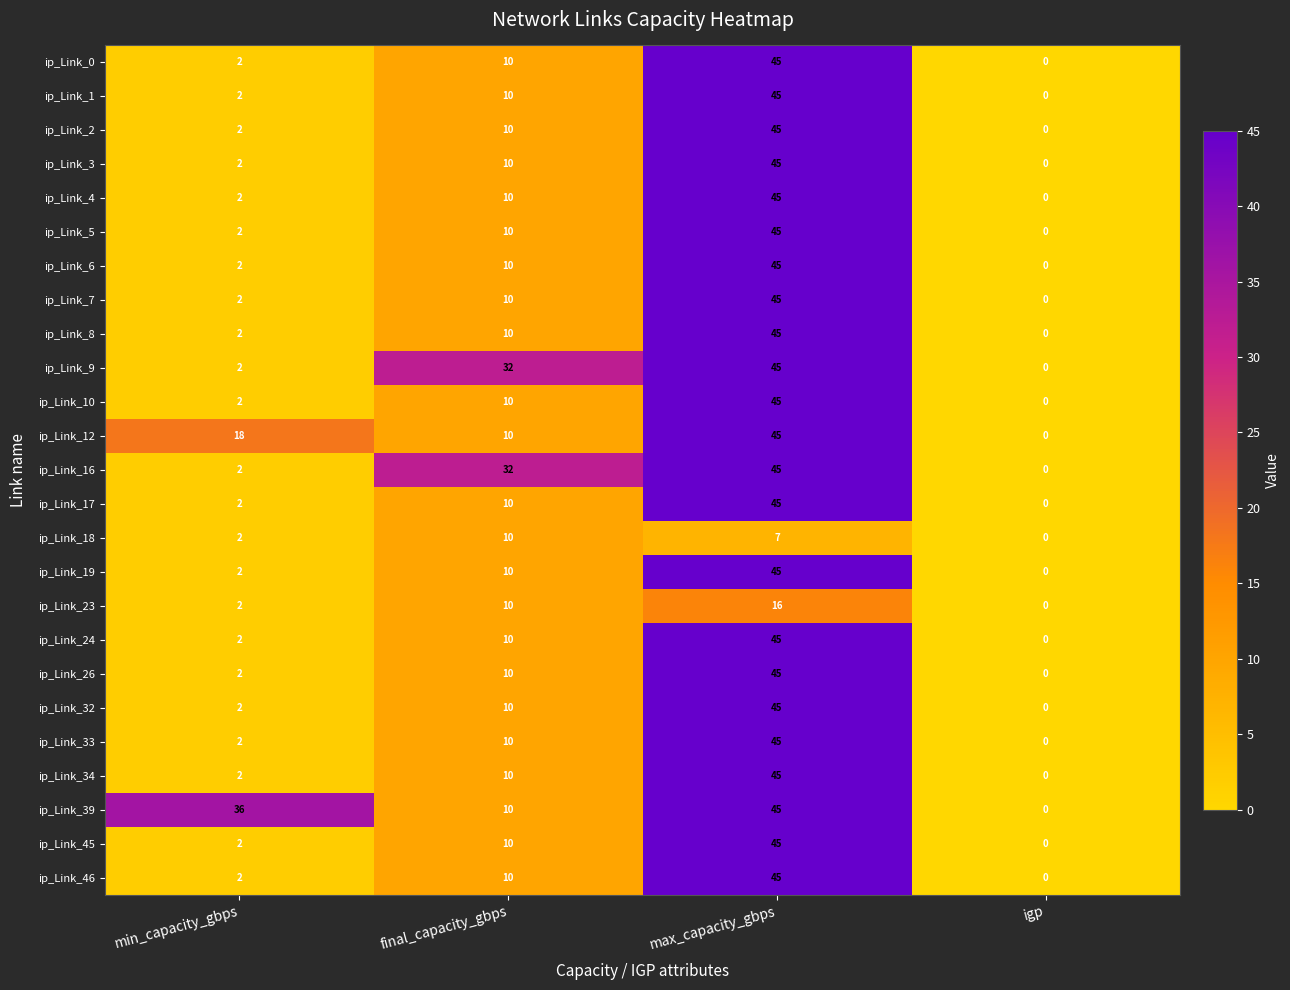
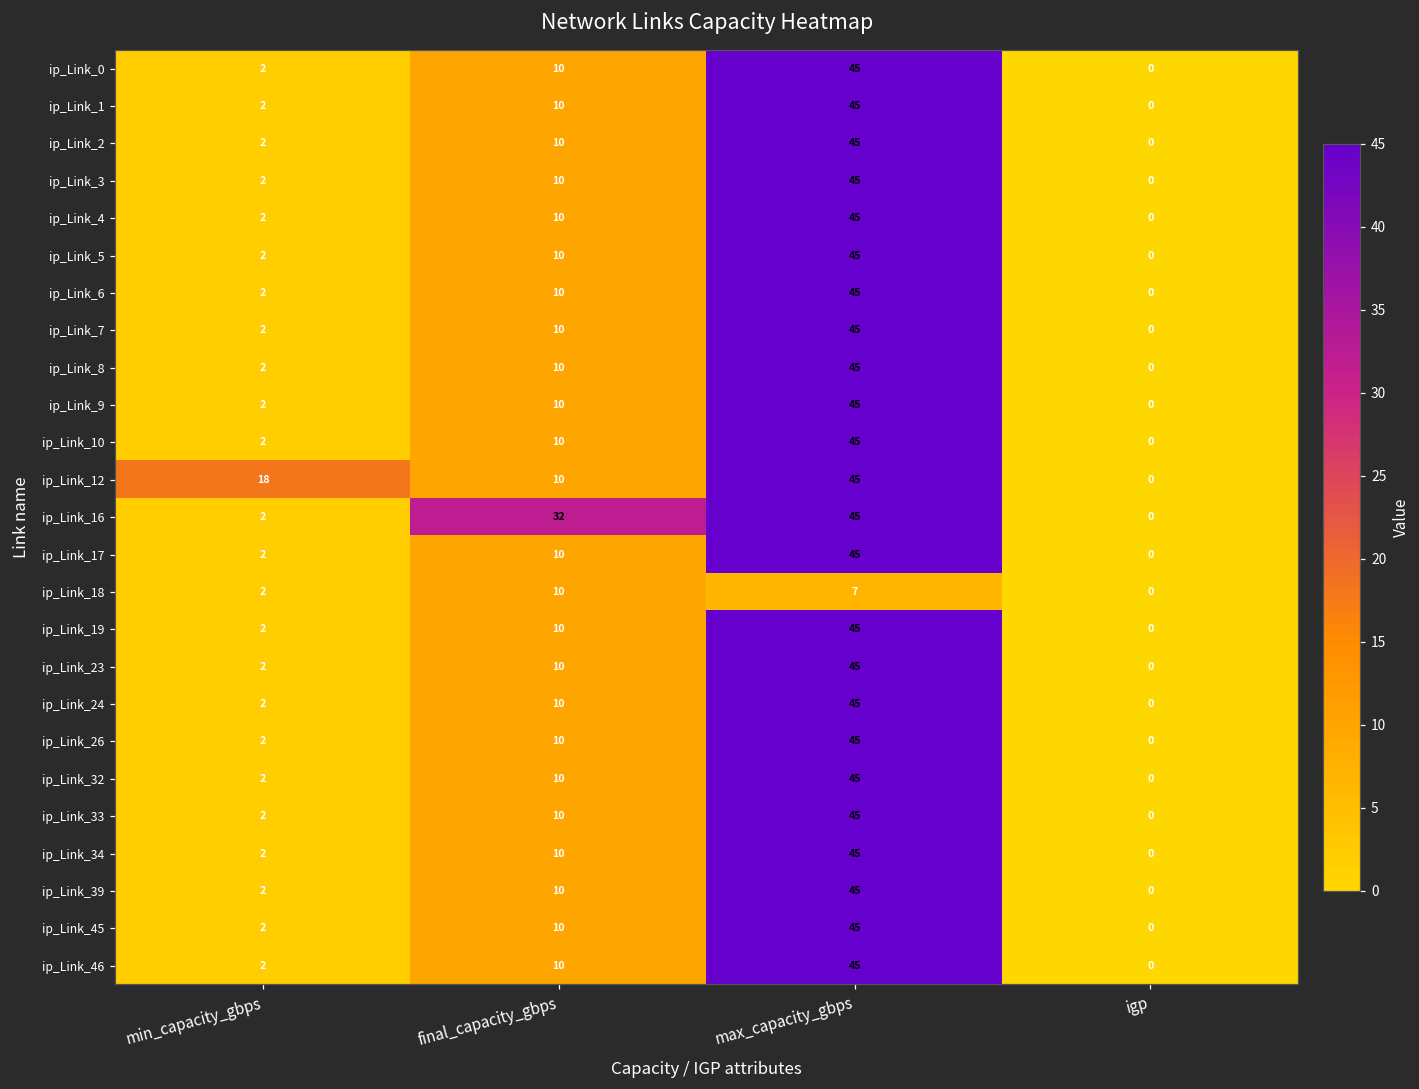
ip_Link_9, final_capacity_gbps: 32 -> 10
ip_Link_23, max_capacity_gbps: 16 -> 45
ip_Link_39, min_capacity_gbps: 36 -> 2
